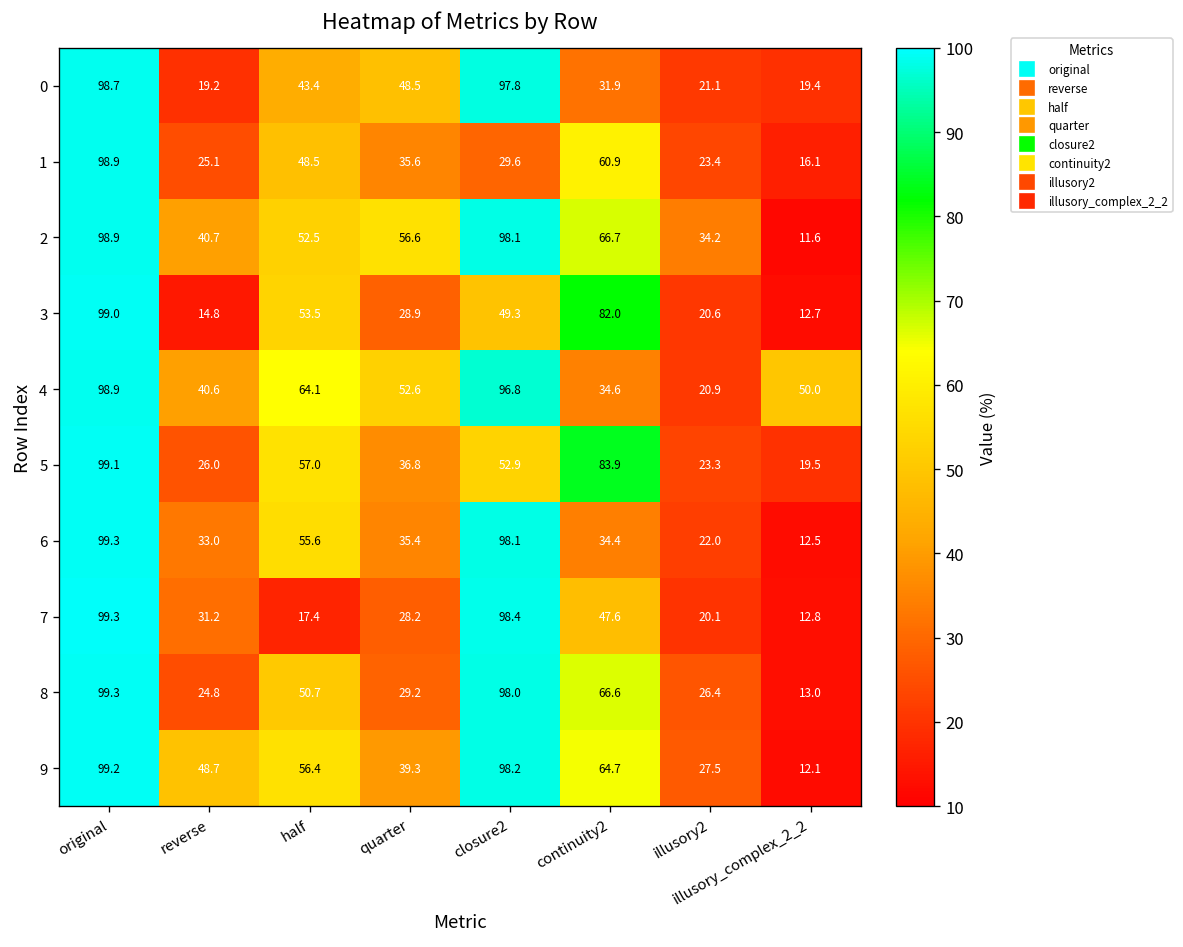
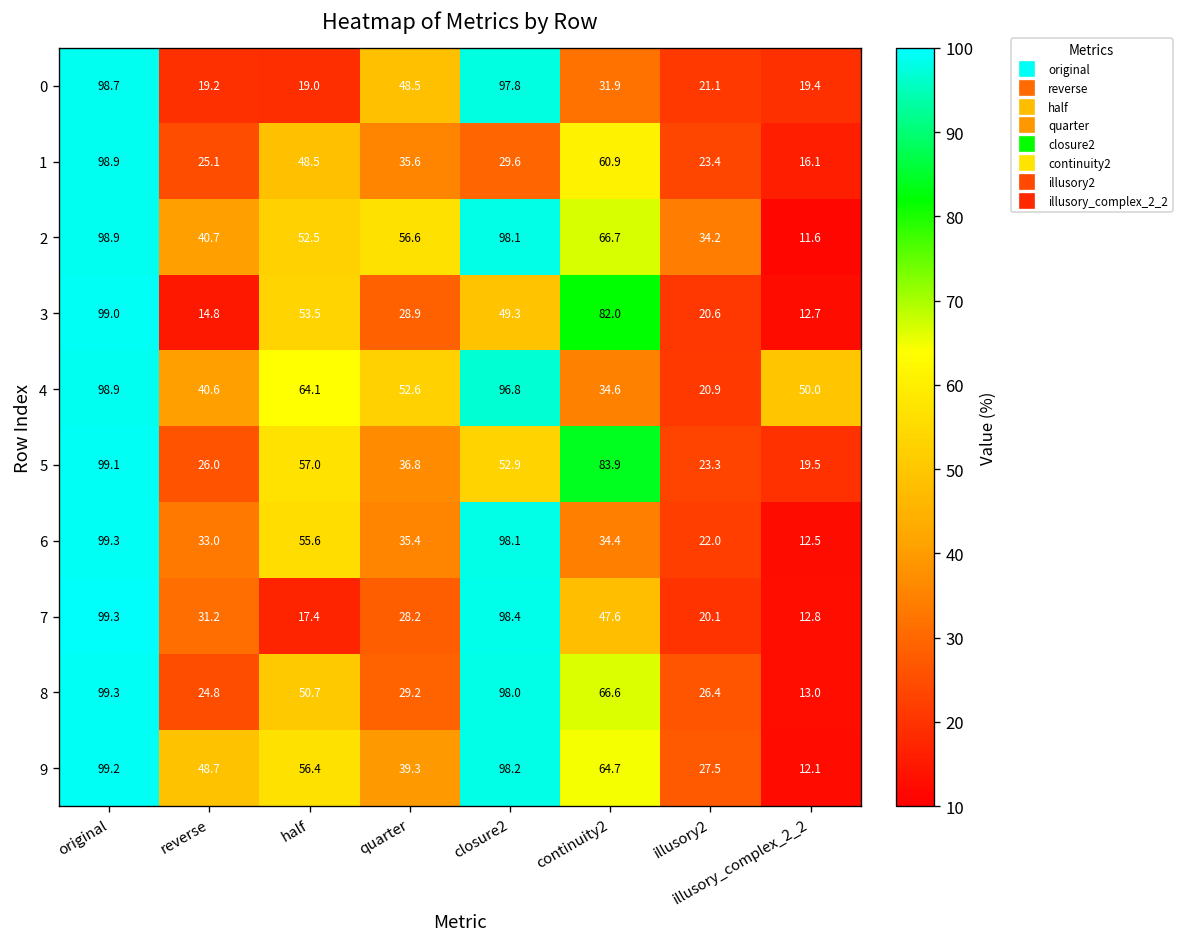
0, half: 43.4 -> 19.0
